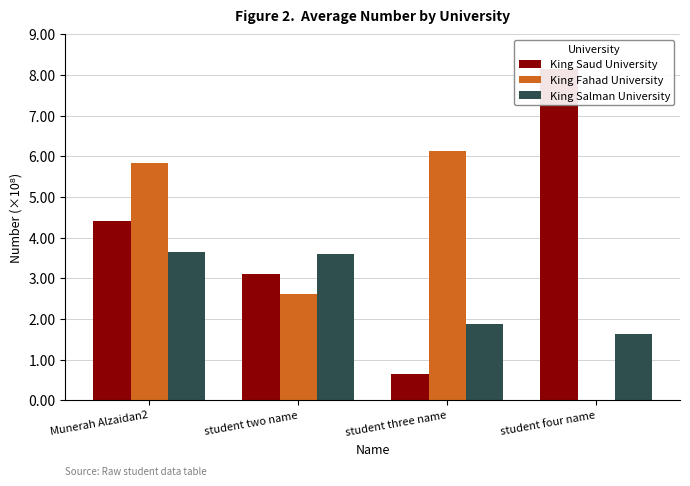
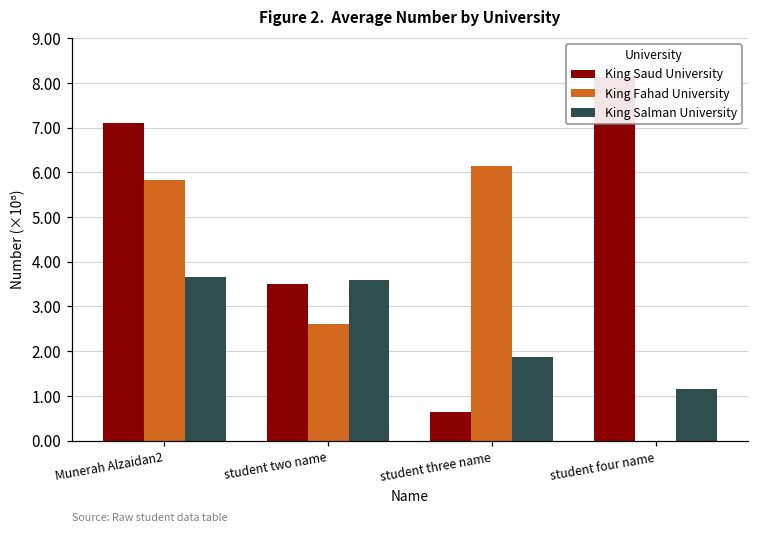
King Saud University, Munerah Alzaidan2: 4.4 -> 7.1
King Saud University, student two name: 3.1 -> 3.5
King Salman University, student four name: 1.6 -> 1.2
